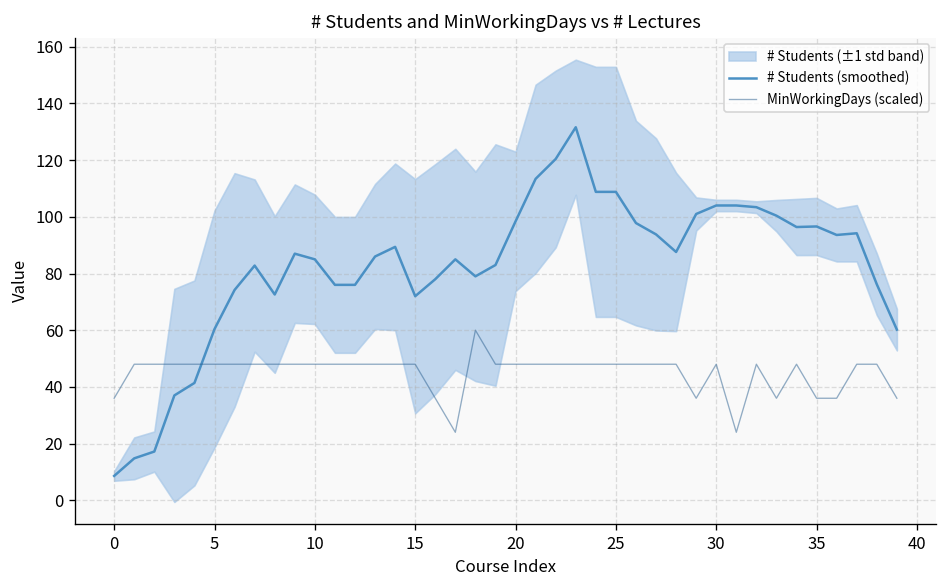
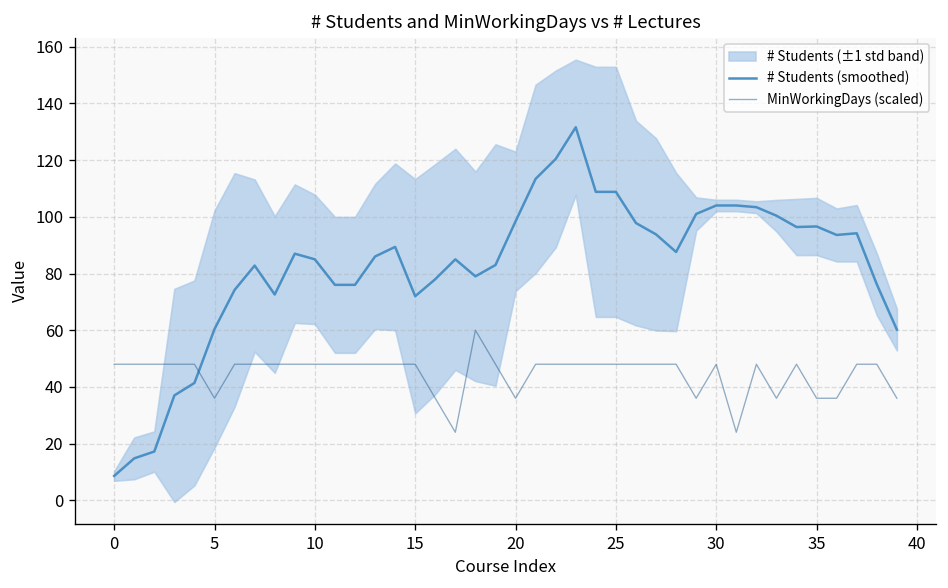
MinWorkingDays (scaled), 0: 36 -> 48
MinWorkingDays (scaled), 5: 48 -> 36
MinWorkingDays (scaled), 20: 48 -> 36
